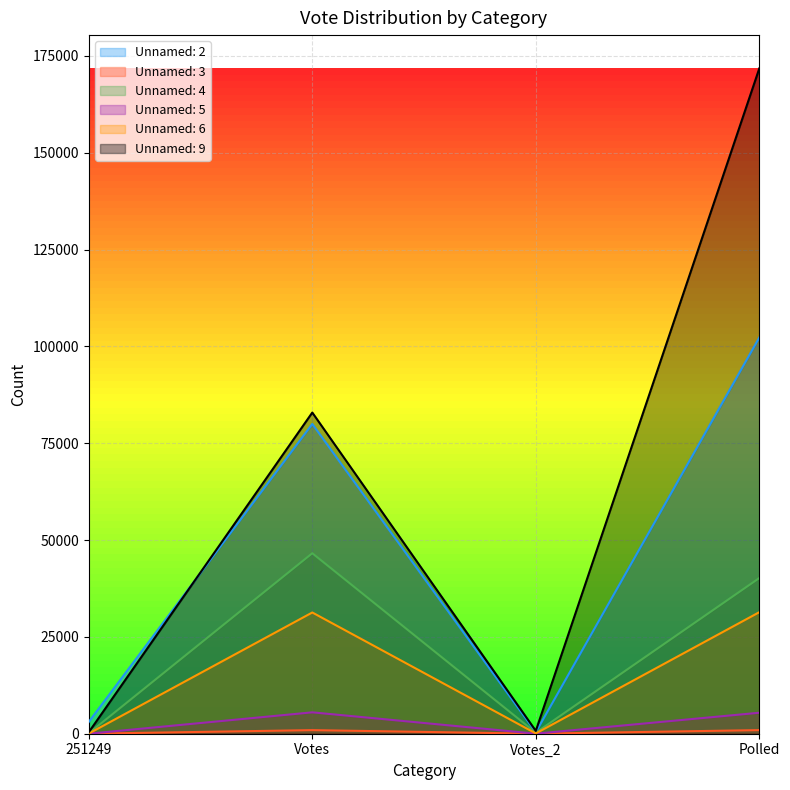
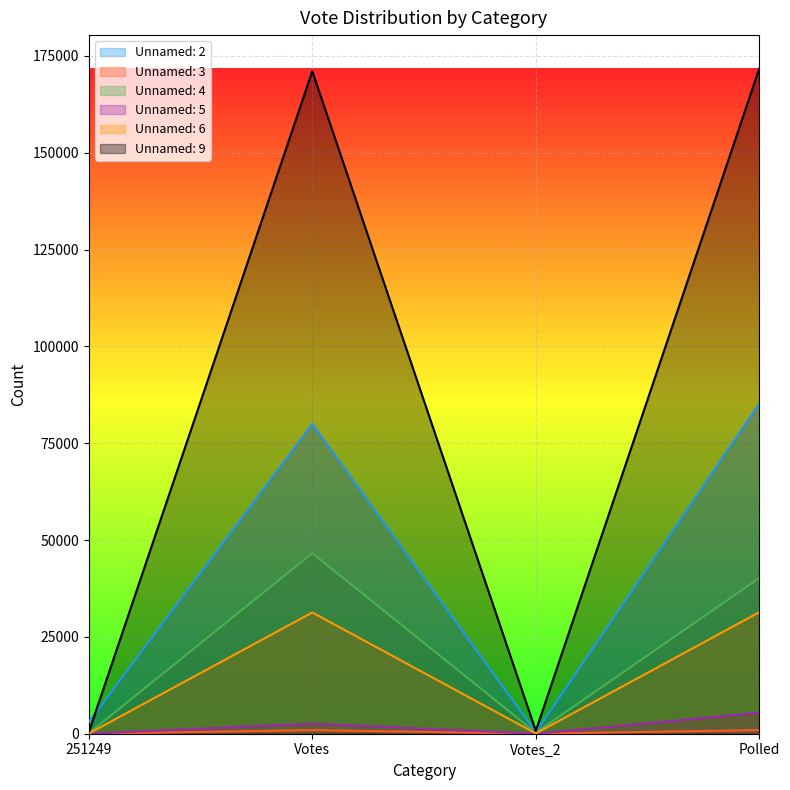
Unnamed: 5, Votes: 6000 -> 3000
Unnamed: 9, Votes: 83000 -> 171000
Unnamed: 2, Polled: 102000 -> 85000
